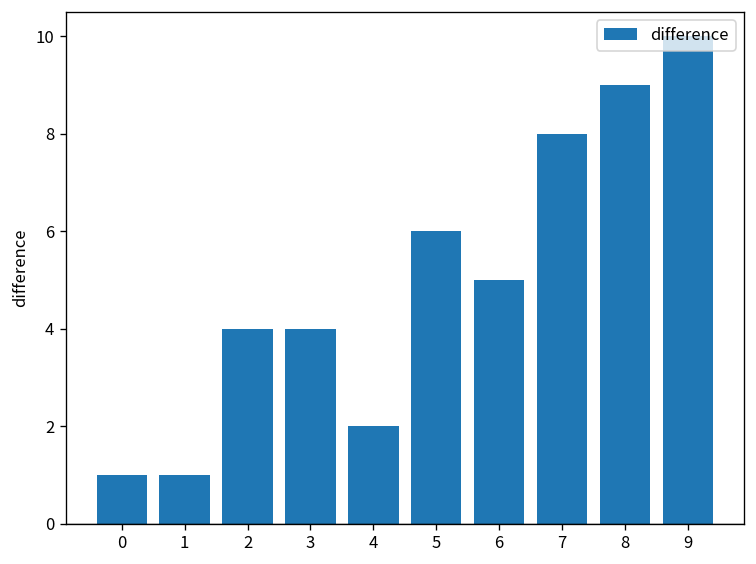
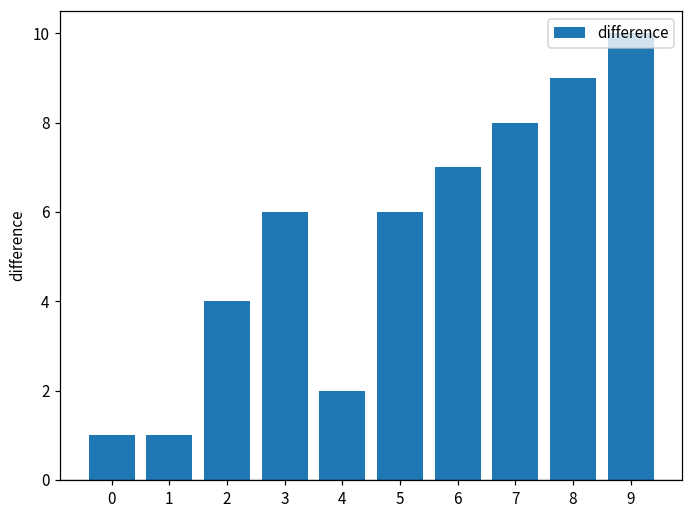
3: 4 -> 6
6: 5 -> 7
